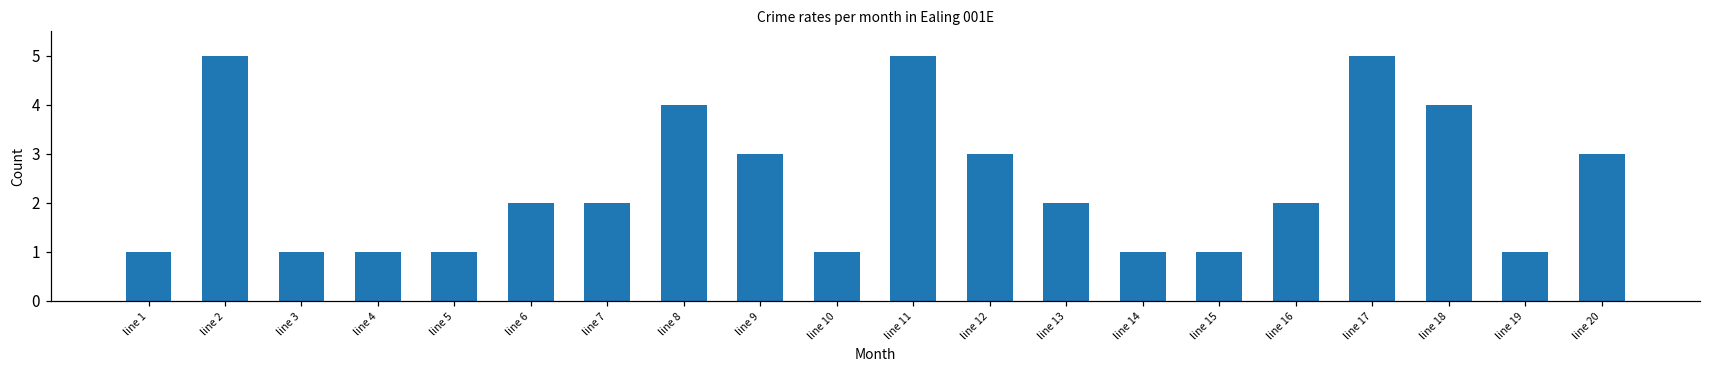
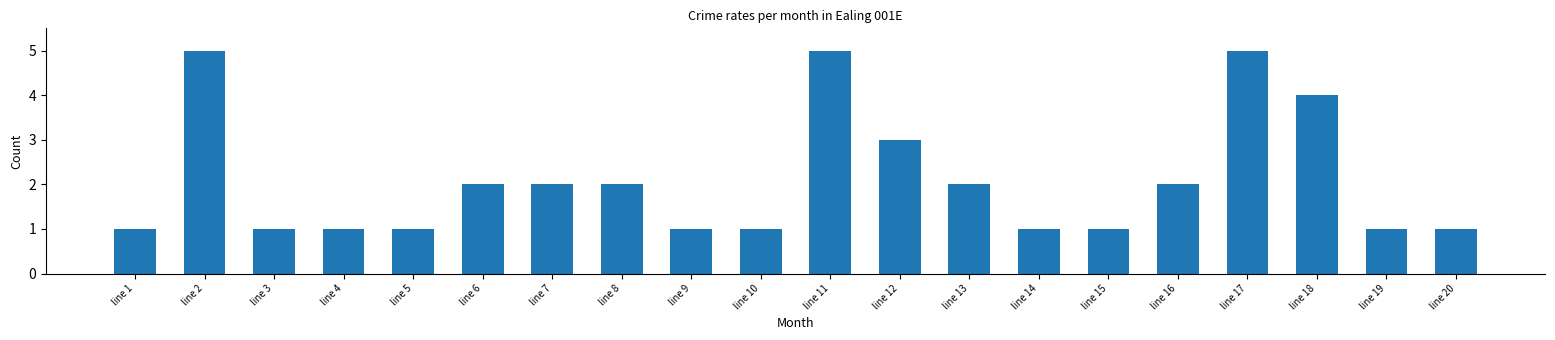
line 8: 4 -> 2
line 9: 3 -> 1
line 20: 3 -> 1
